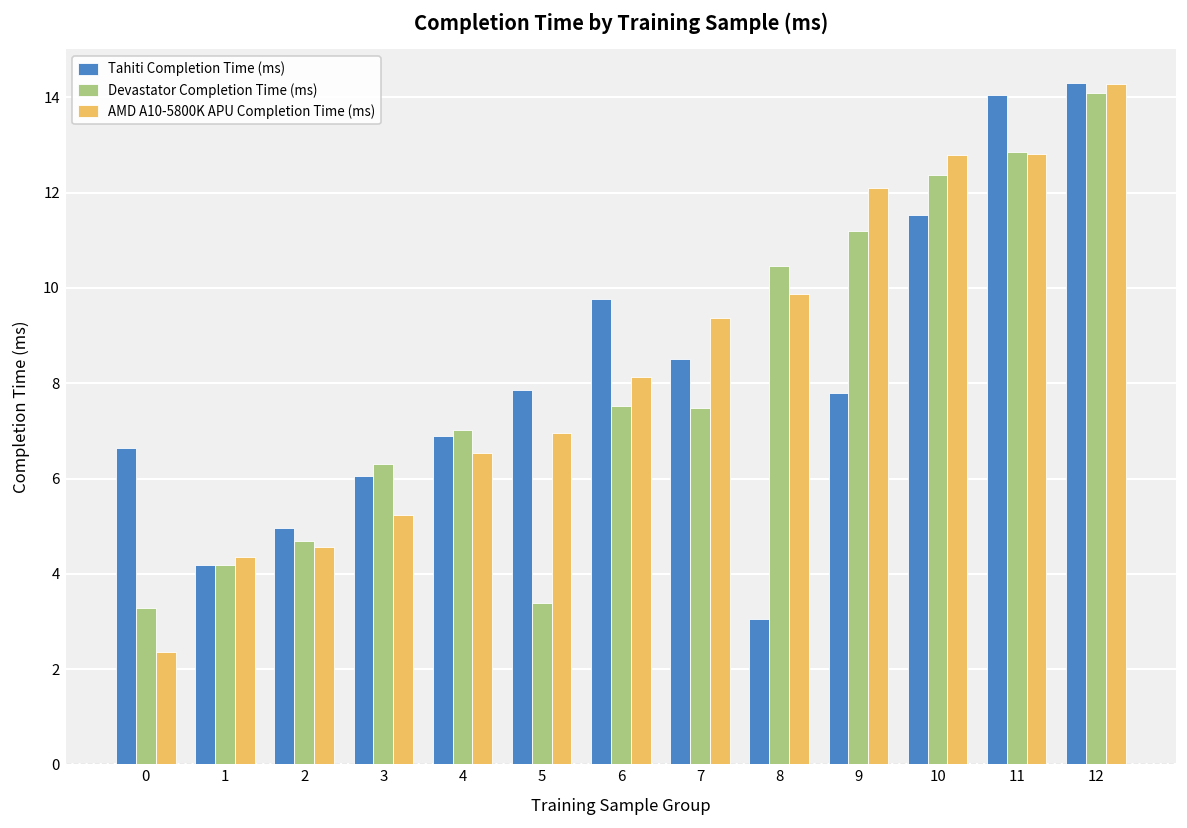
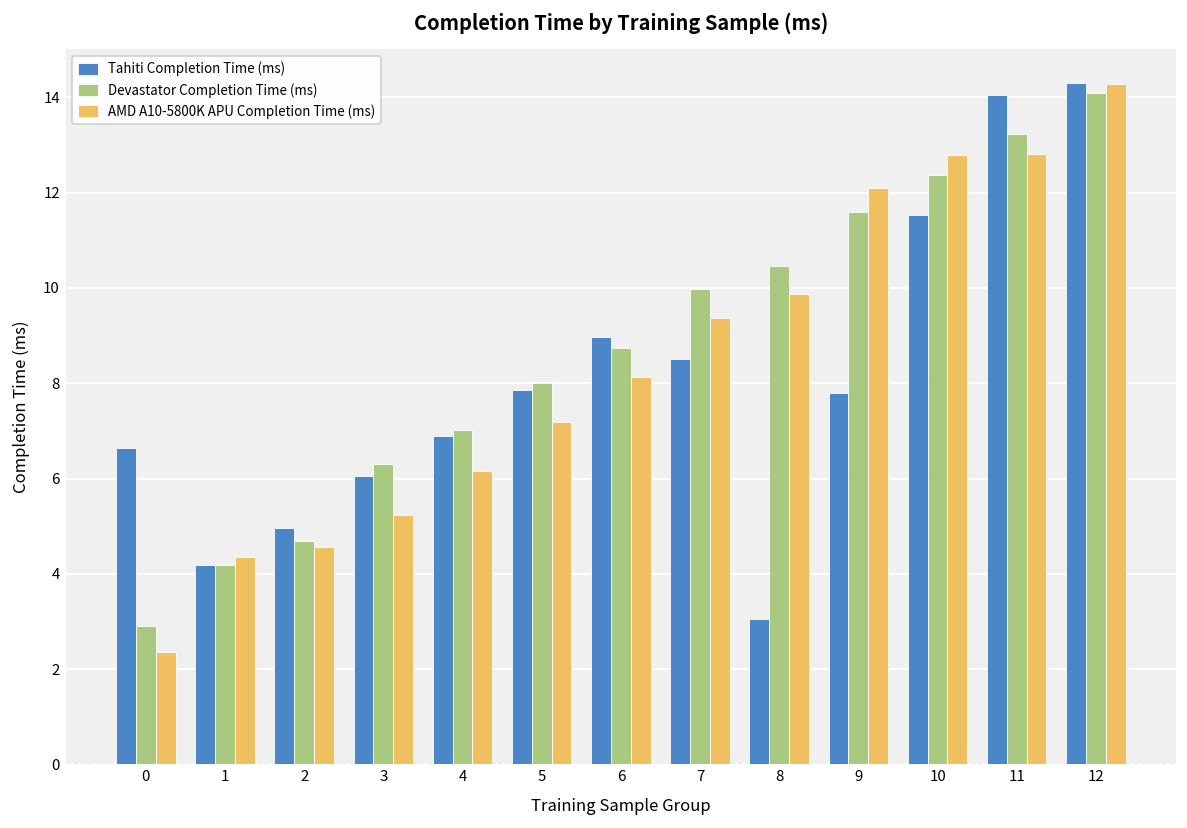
Devastator Completion Time (ms), 0: 3.3 -> 2.9
AMD A10-5800K APU Completion Time (ms), 4: 6.5 -> 6.2
Devastator Completion Time (ms), 5: 3.4 -> 8.0
AMD A10-5800K APU Completion Time (ms), 5: 7.0 -> 7.2
Tahiti Completion Time (ms), 6: 9.8 -> 9.0
Devastator Completion Time (ms), 6: 7.5 -> 8.7
Devastator Completion Time (ms), 7: 7.5 -> 10.0
Devastator Completion Time (ms), 9: 11.2 -> 11.6
Devastator Completion Time (ms), 11: 12.9 -> 13.2
